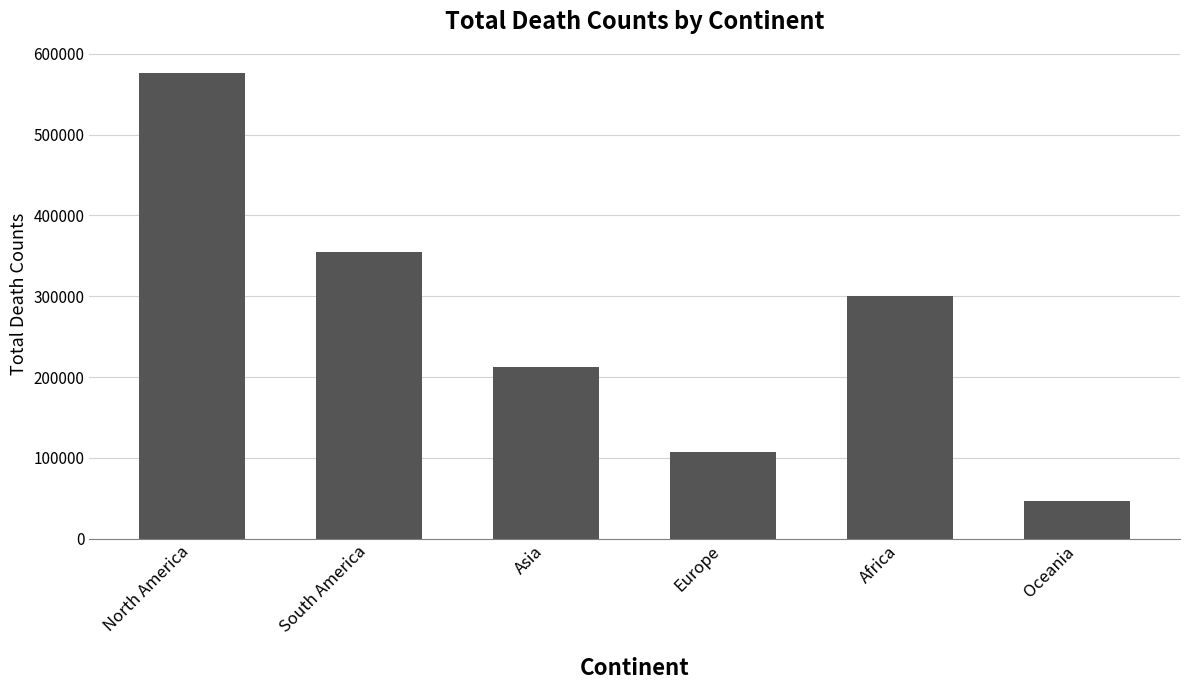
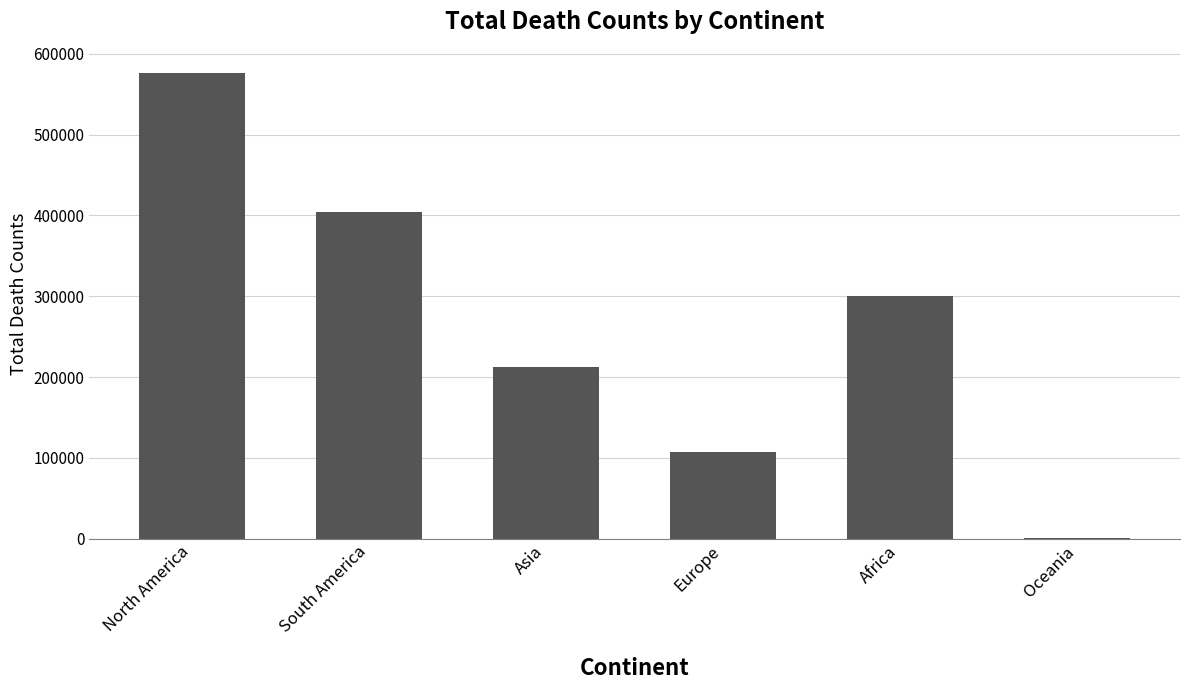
South America: 350000 -> 400000
Oceania: 50000 -> 0
